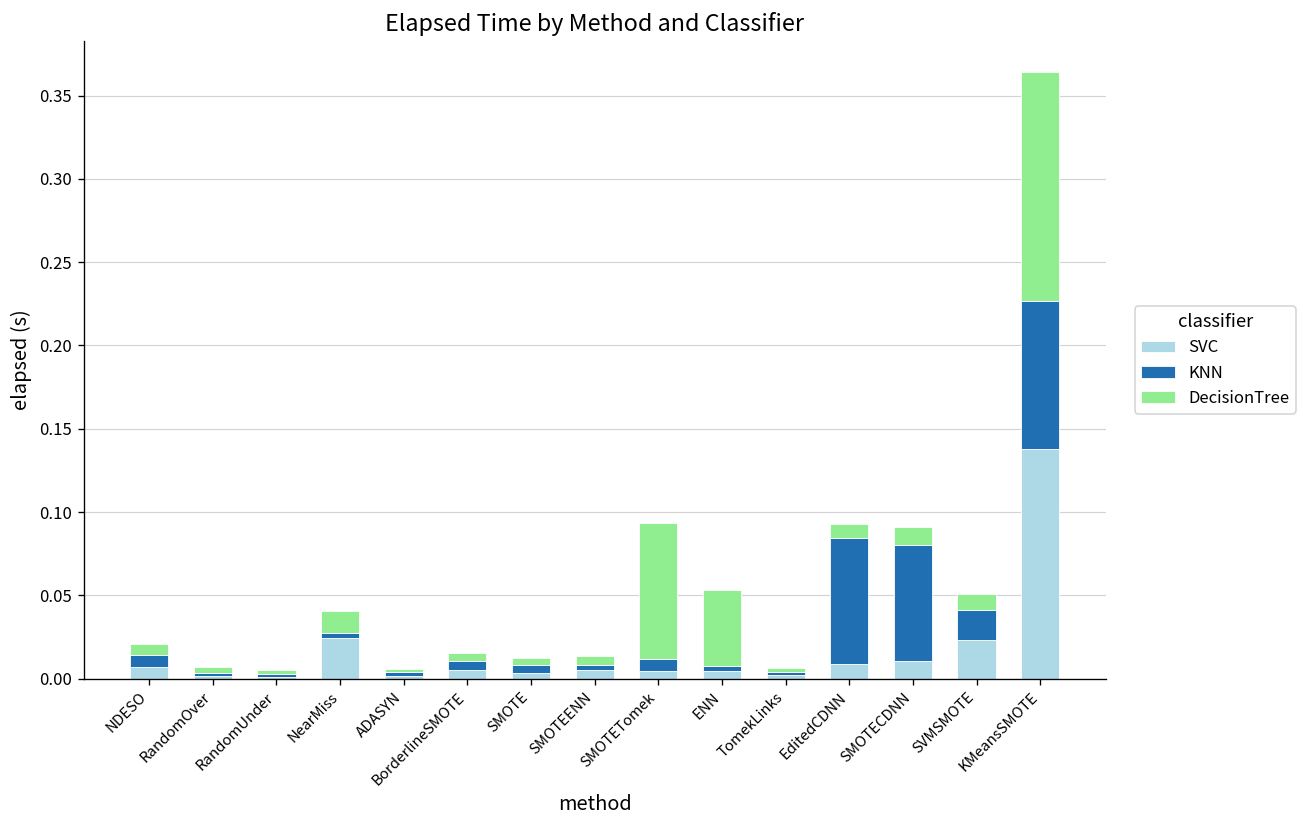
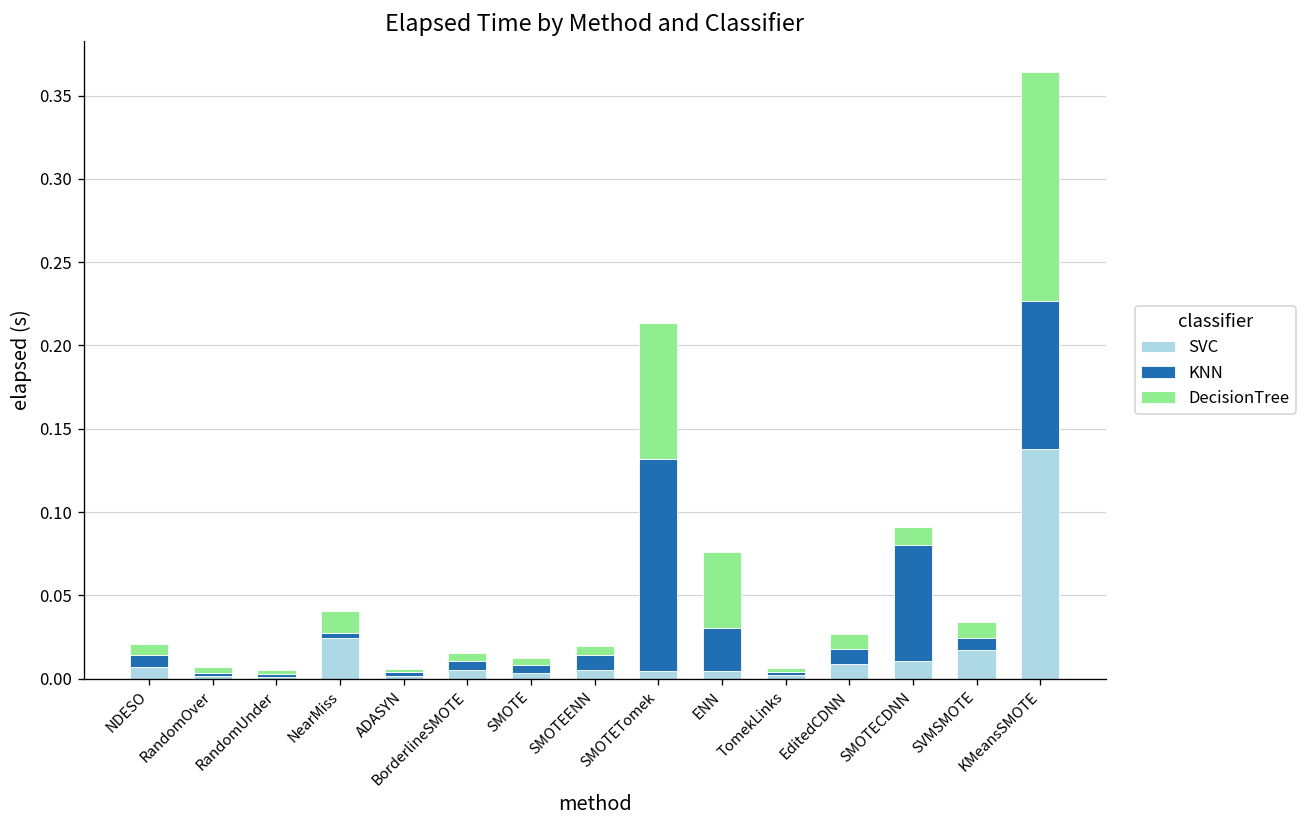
KNN, SMOTEENN: 0.003 -> 0.009
KNN, SMOTETomek: 0.007 -> 0.127
KNN, ENN: 0.003 -> 0.026
KNN, EditedCDNN: 0.076 -> 0.010
SVC, SVMSMOTE: 0.023 -> 0.017
KNN, SVMSMOTE: 0.018 -> 0.007
